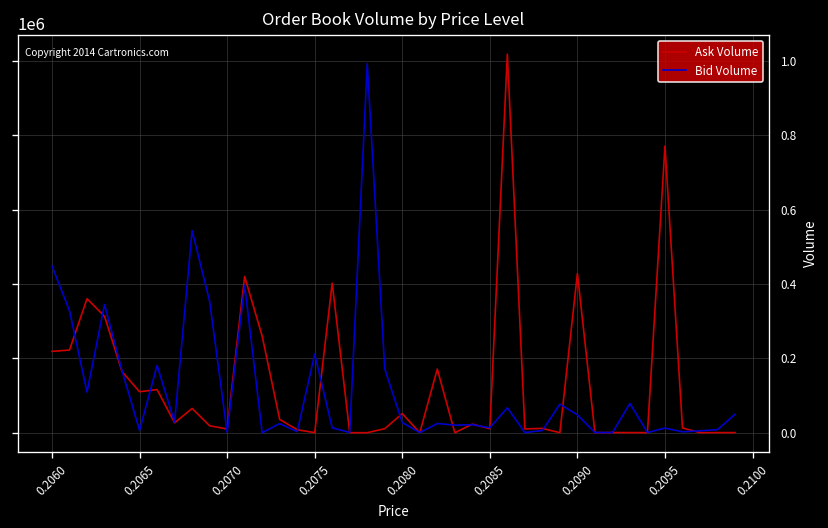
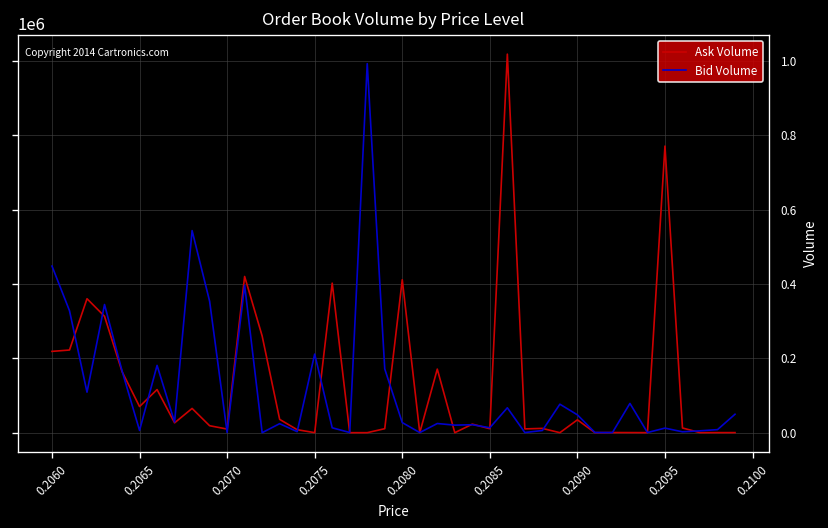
Ask Volume, 0.2065: 110000 -> 70000
Ask Volume, 0.2080: 50000 -> 410000
Ask Volume, 0.2090: 430000 -> 30000
